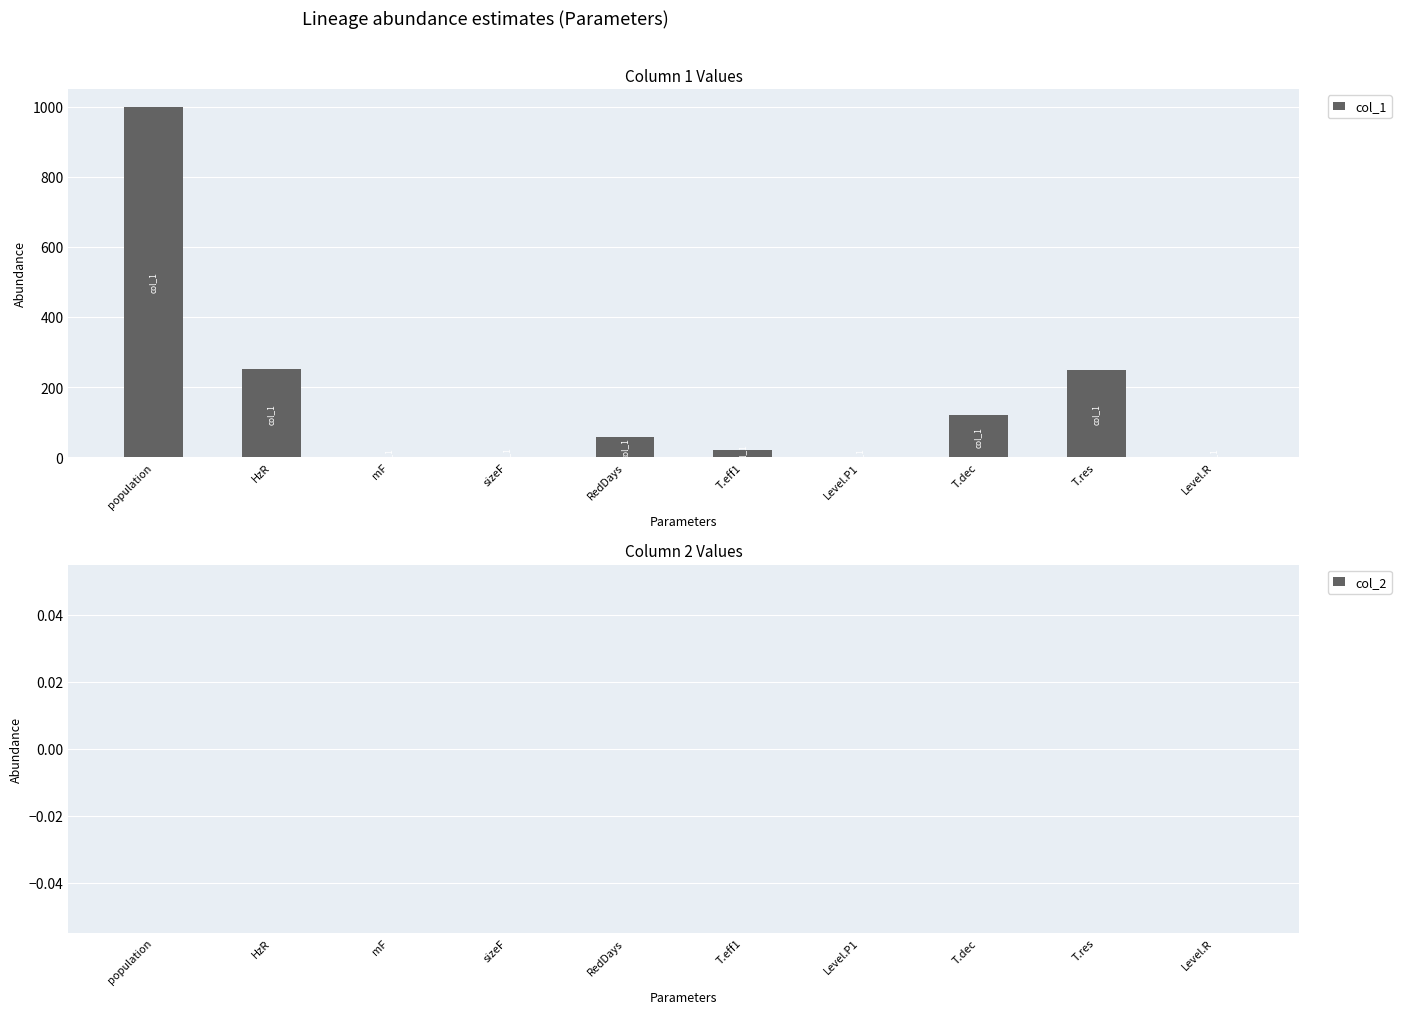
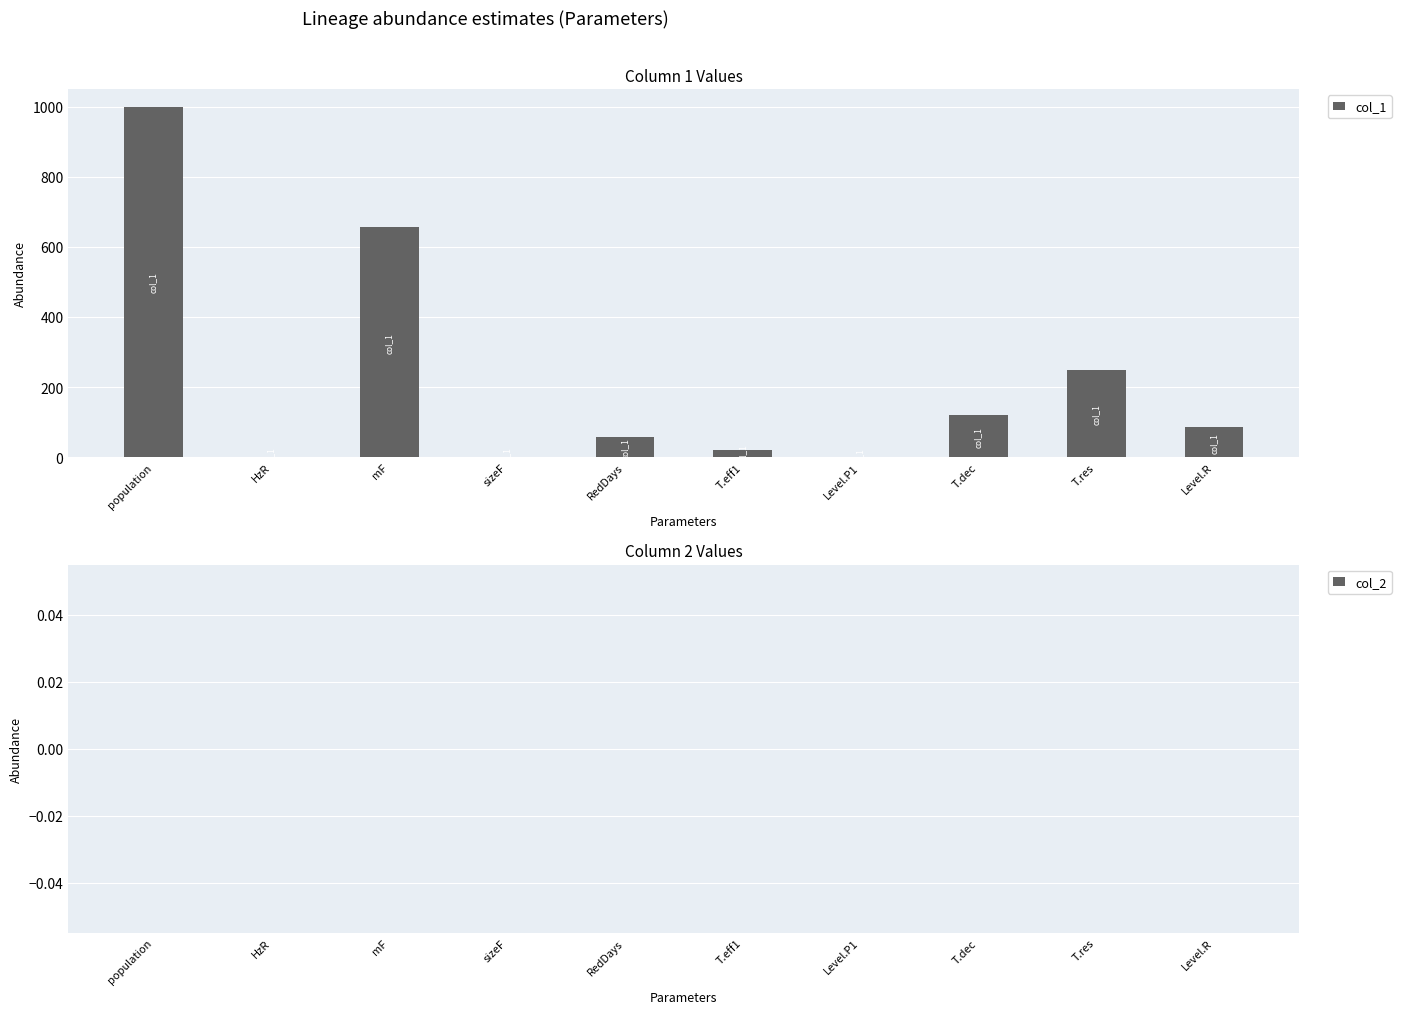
Column 1 Values, HzR: 250 -> 0
Column 1 Values, mF: 0 -> 660
Column 1 Values, Level.R: 0 -> 90
